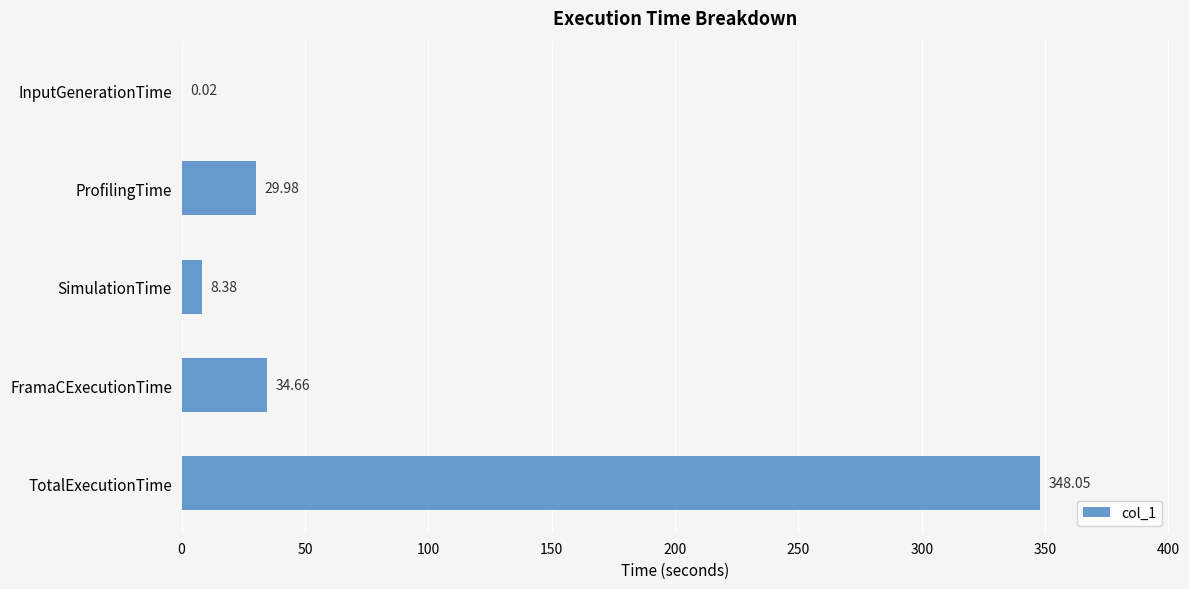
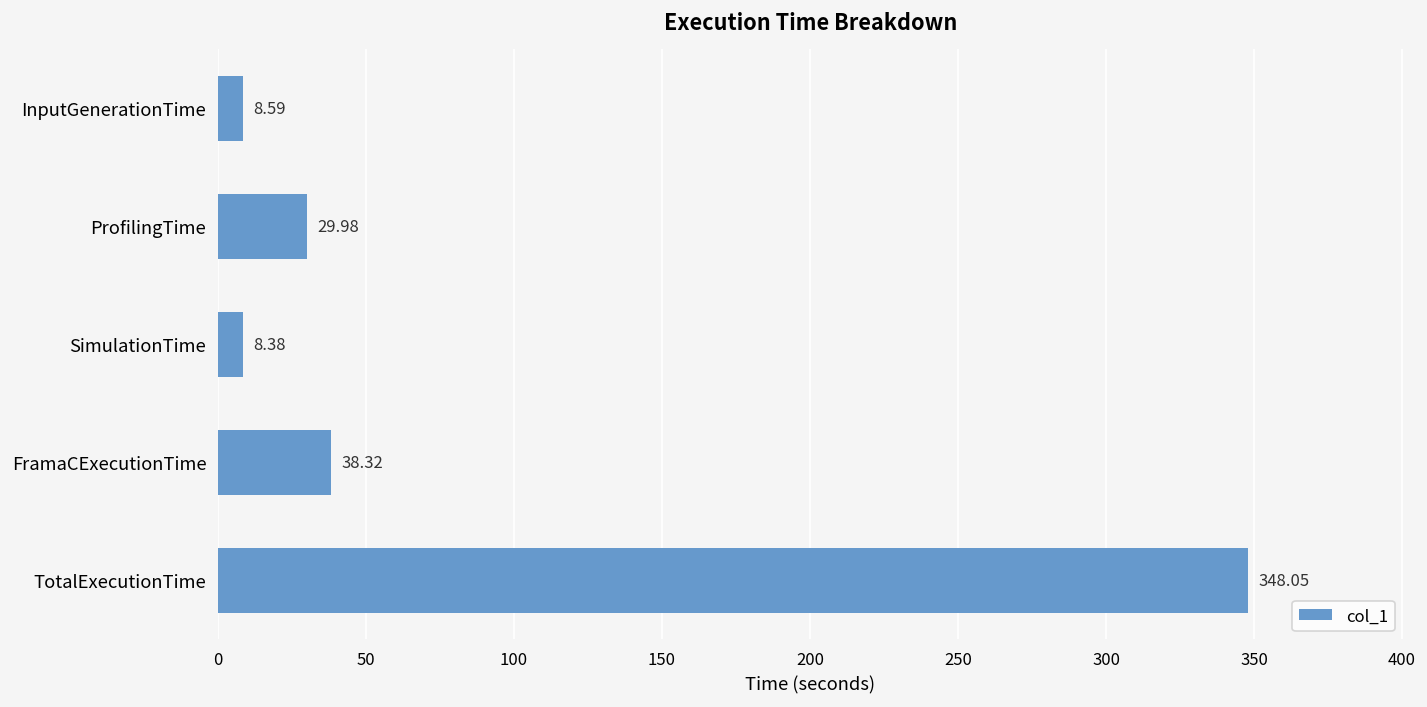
InputGenerationTime: 0.02 -> 8.59
FramaCExecutionTime: 34.66 -> 38.32
